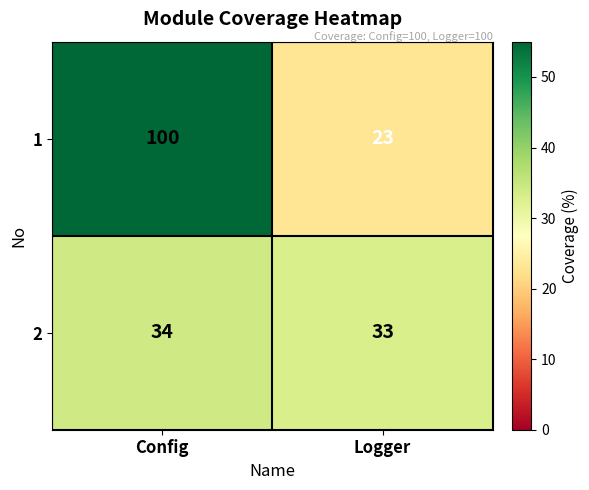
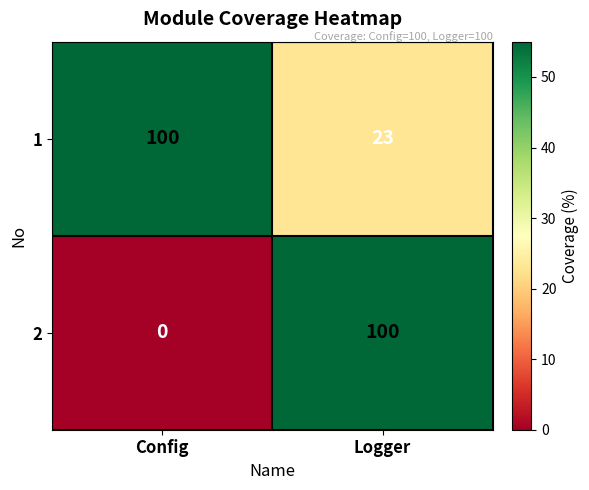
2, Config: 34 -> 0
2, Logger: 33 -> 100
